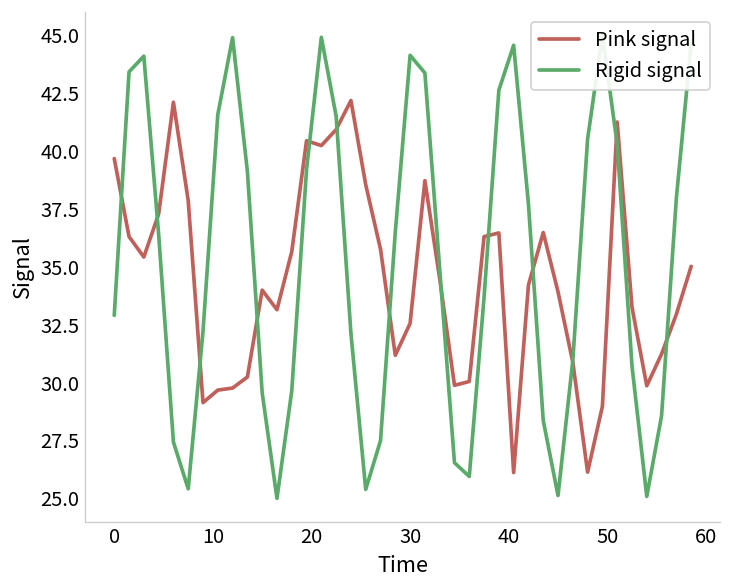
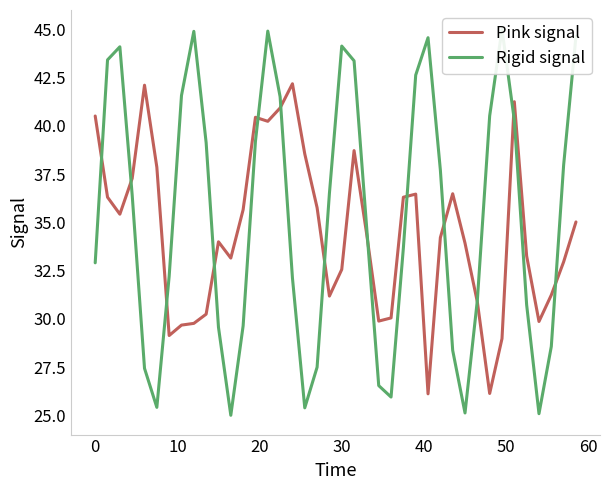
Pink signal, 0: 39.7 -> 40.5
